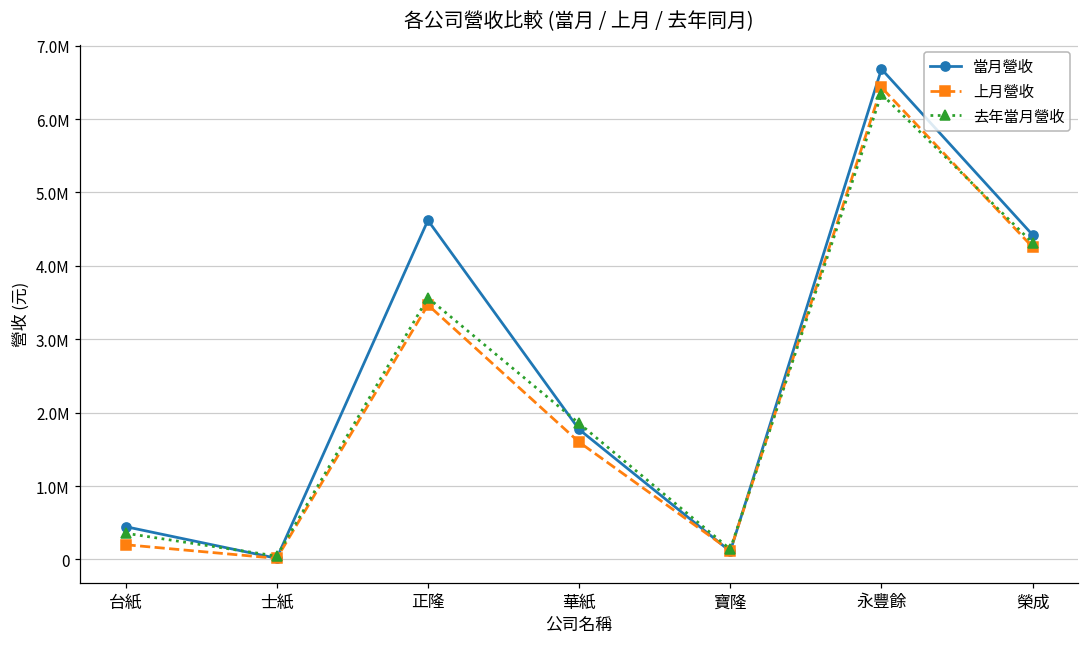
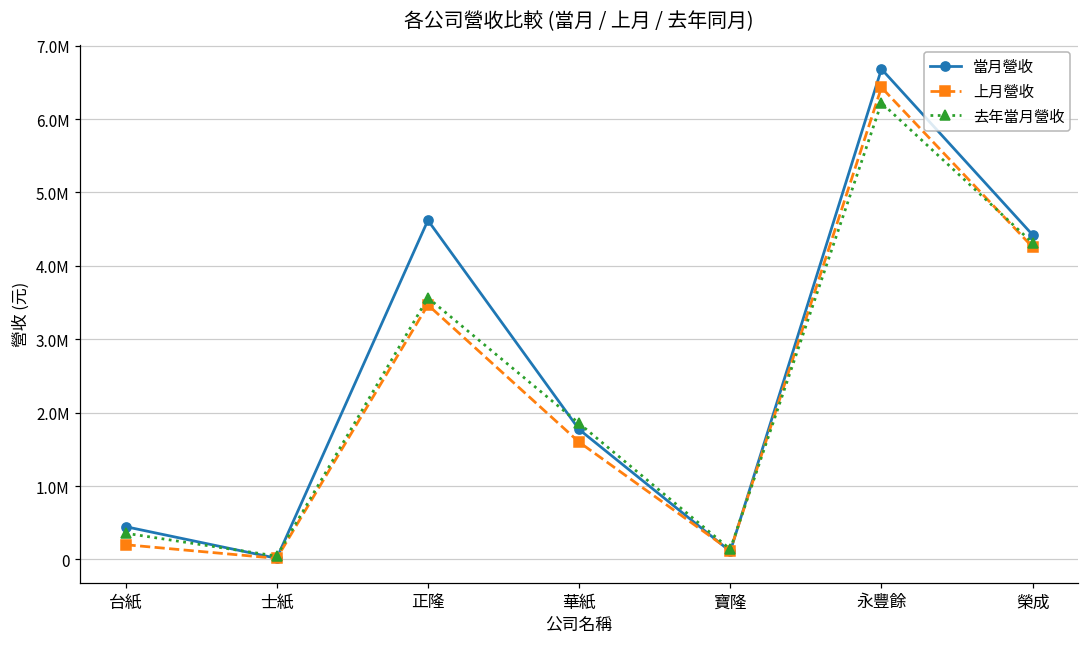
去年當月營收, 永豐餘: 6300000 -> 6200000
